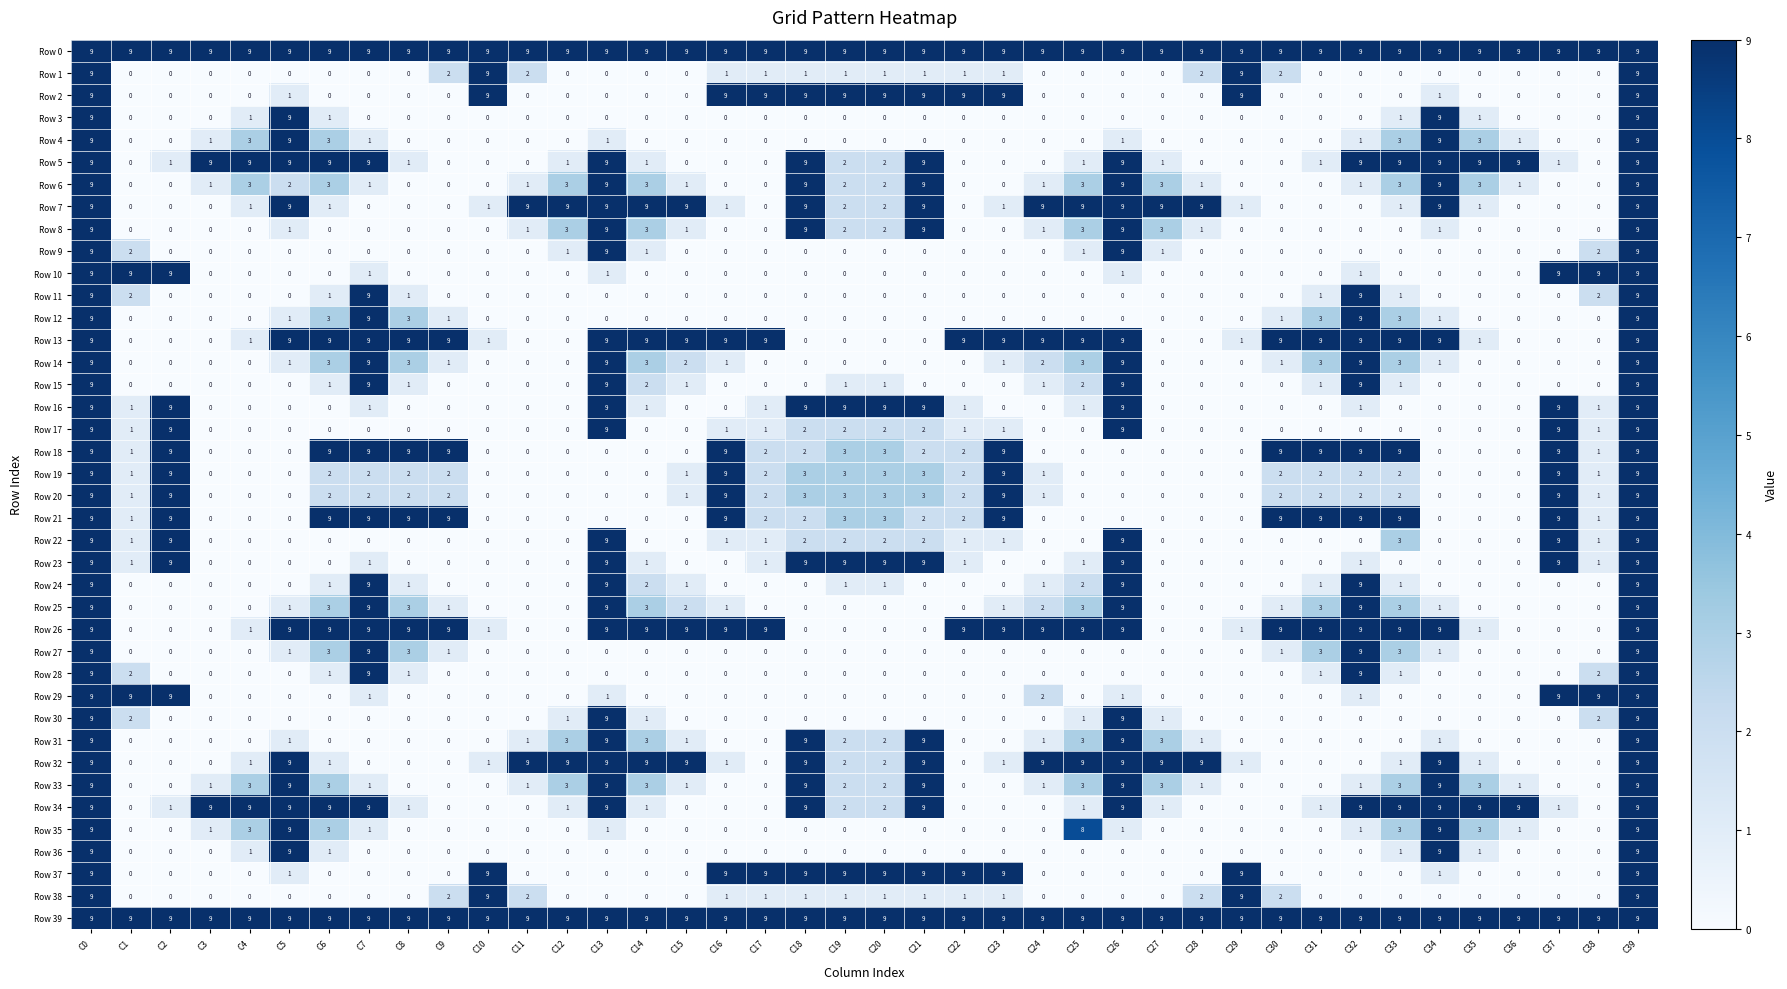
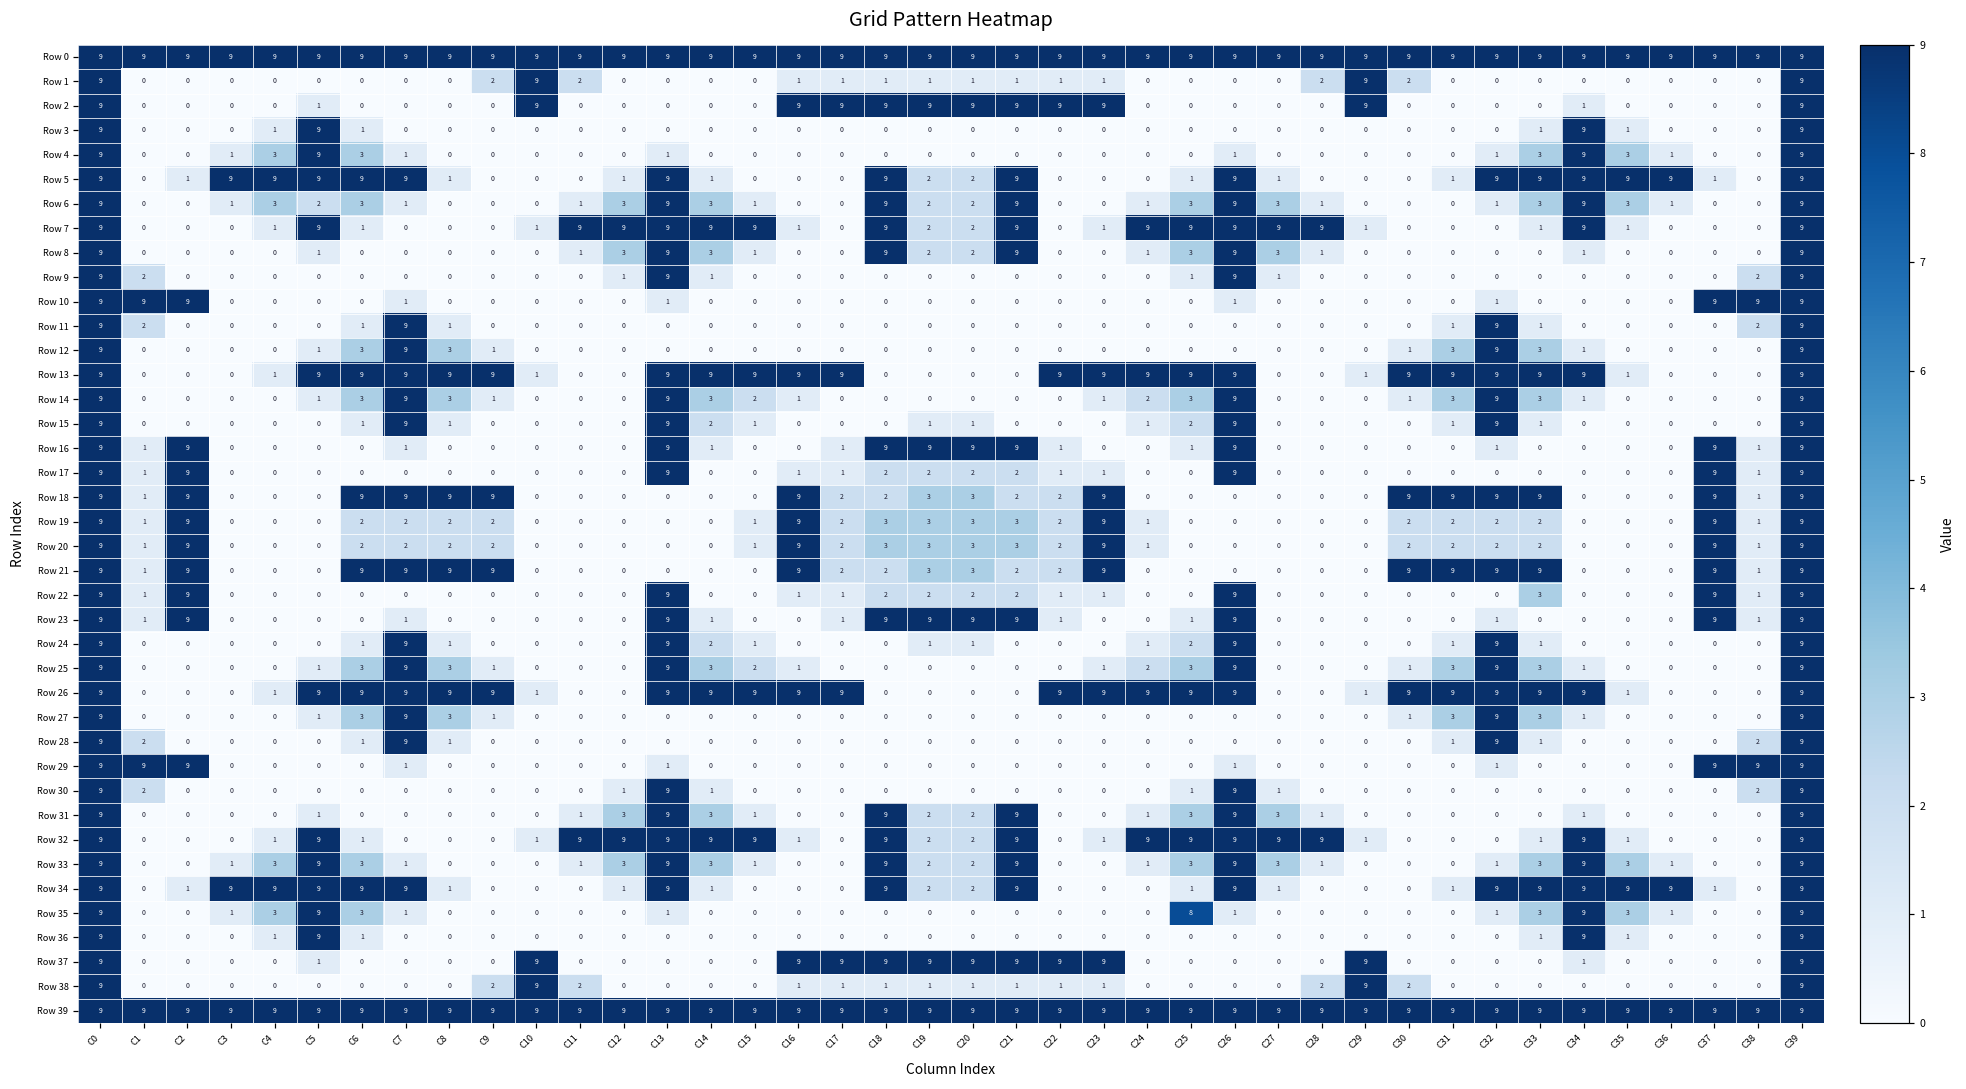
Row 29, C24: 2 -> 0
